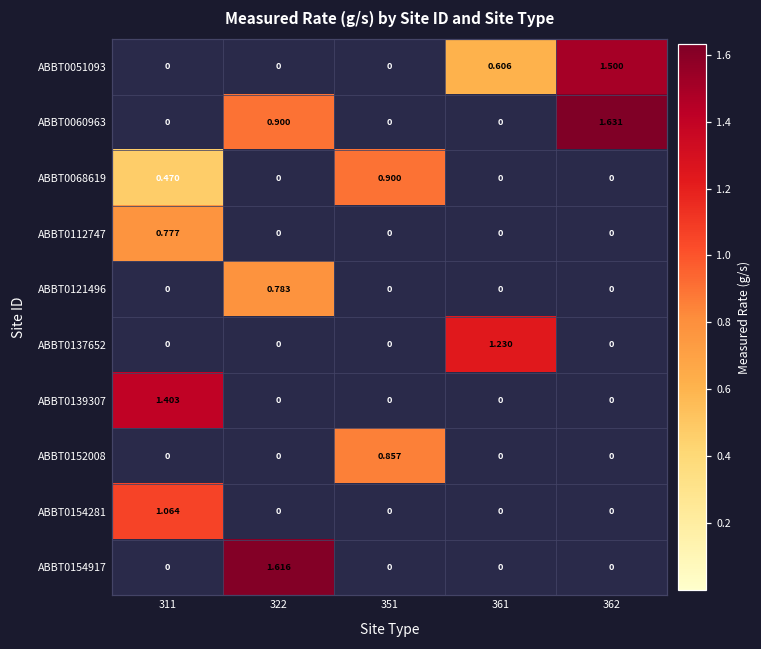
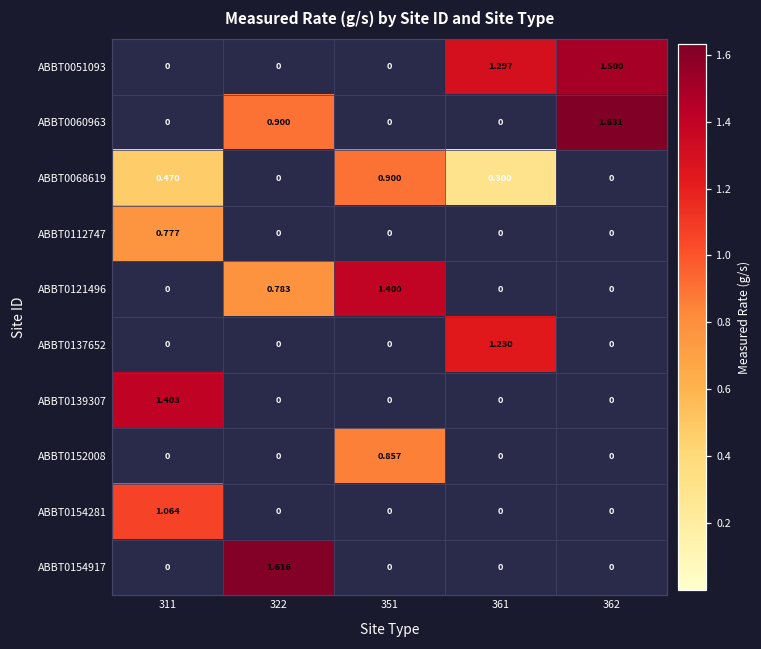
ABBT0051093, 361: 0.606 -> 1.297
ABBT0068619, 361: 0 -> 0.300
ABBT0121496, 351: 0 -> 1.400
